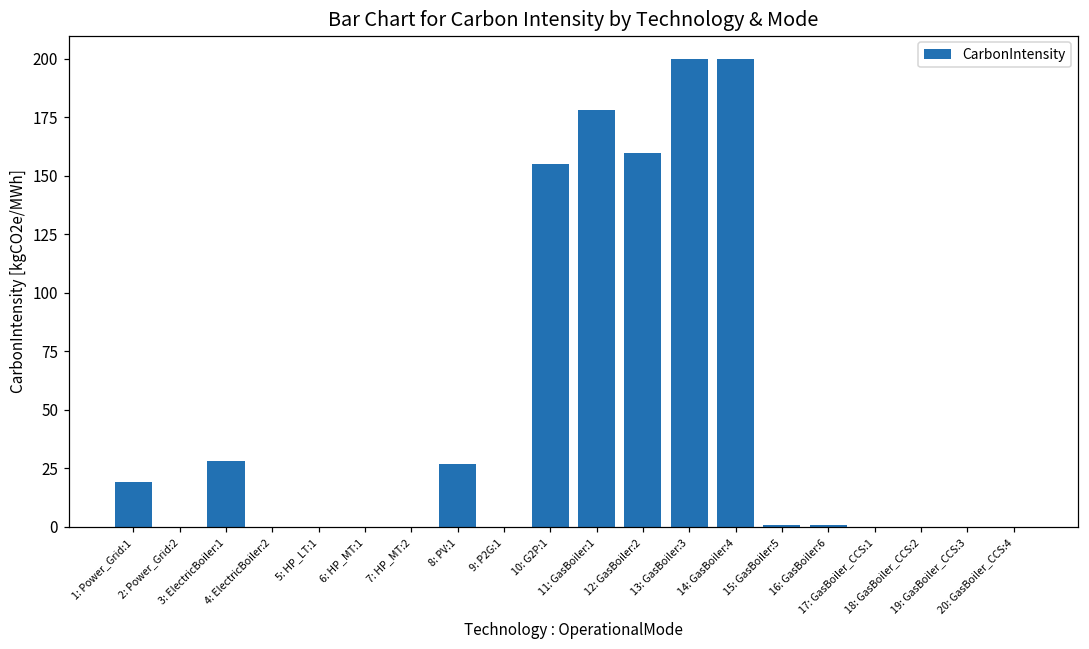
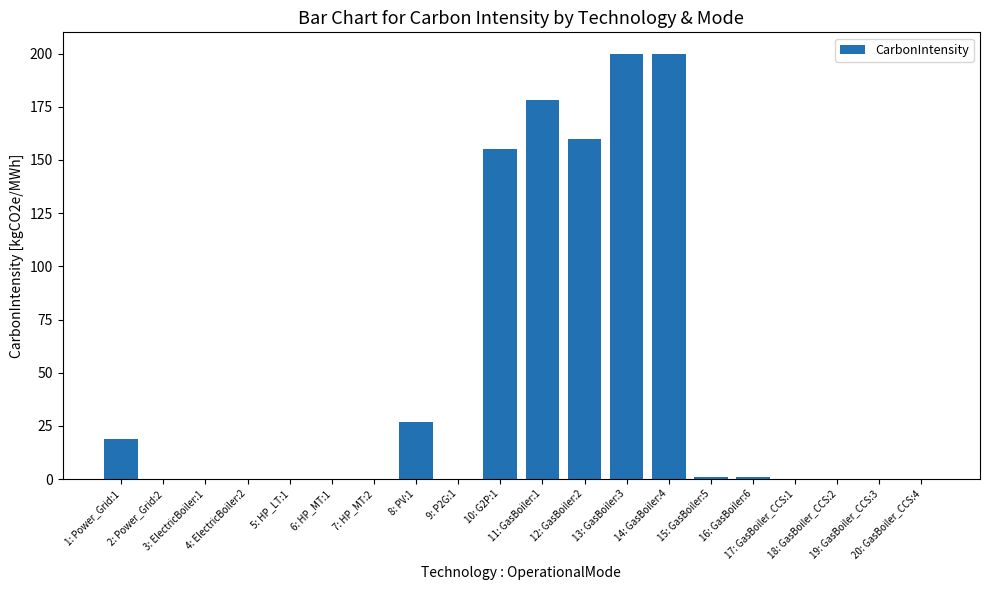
3: ElectricBoiler:1: 28 -> 0
